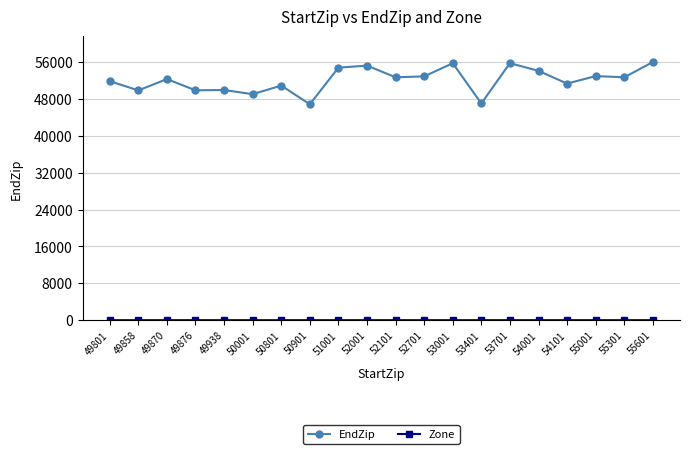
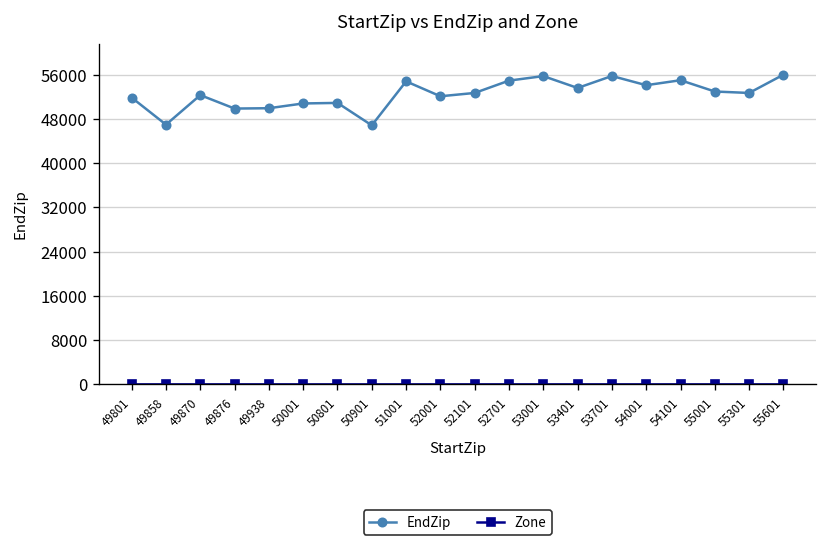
EndZip, 49858: 50000 -> 47000
EndZip, 50001: 49000 -> 51000
EndZip, 52001: 55000 -> 52000
EndZip, 52701: 53000 -> 55000
EndZip, 53401: 47000 -> 54000
EndZip, 54101: 51000 -> 55000
